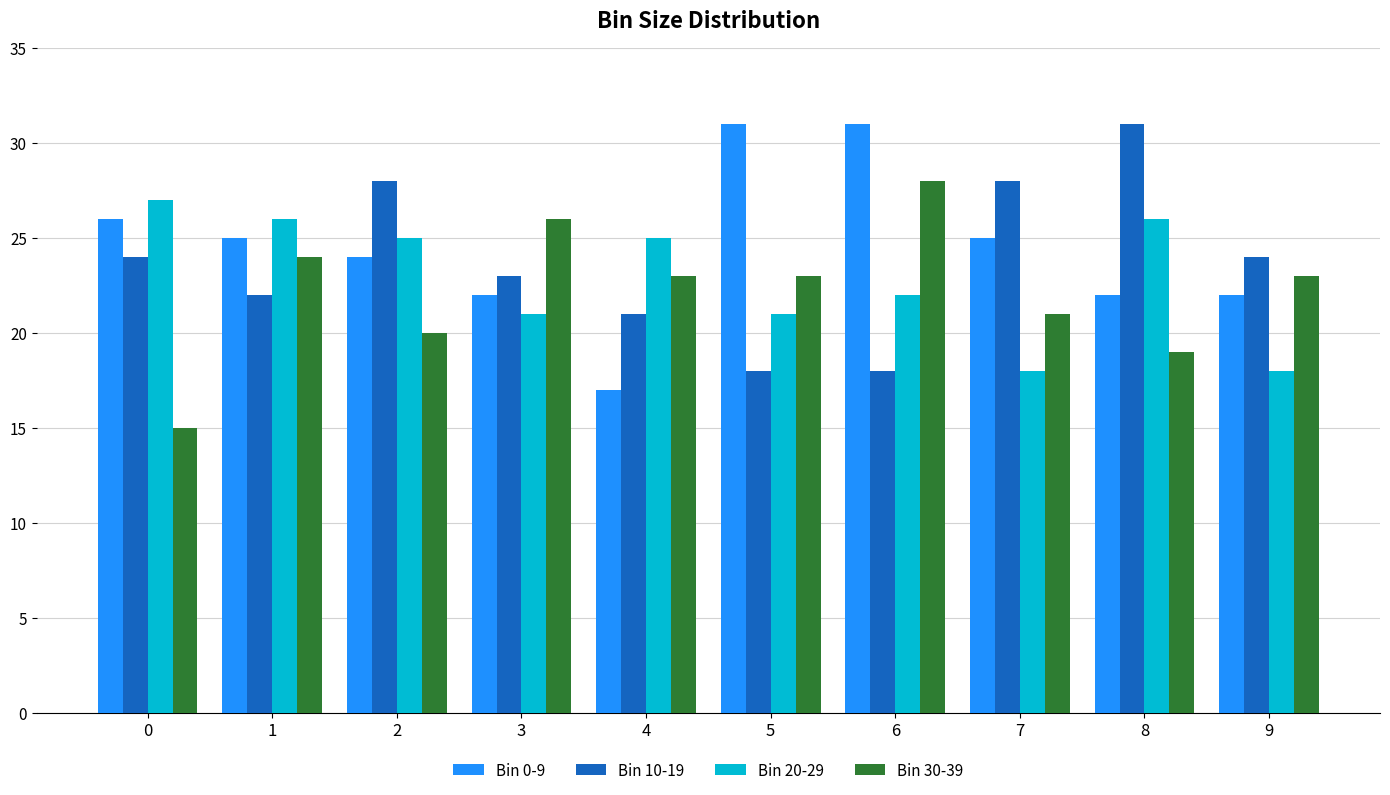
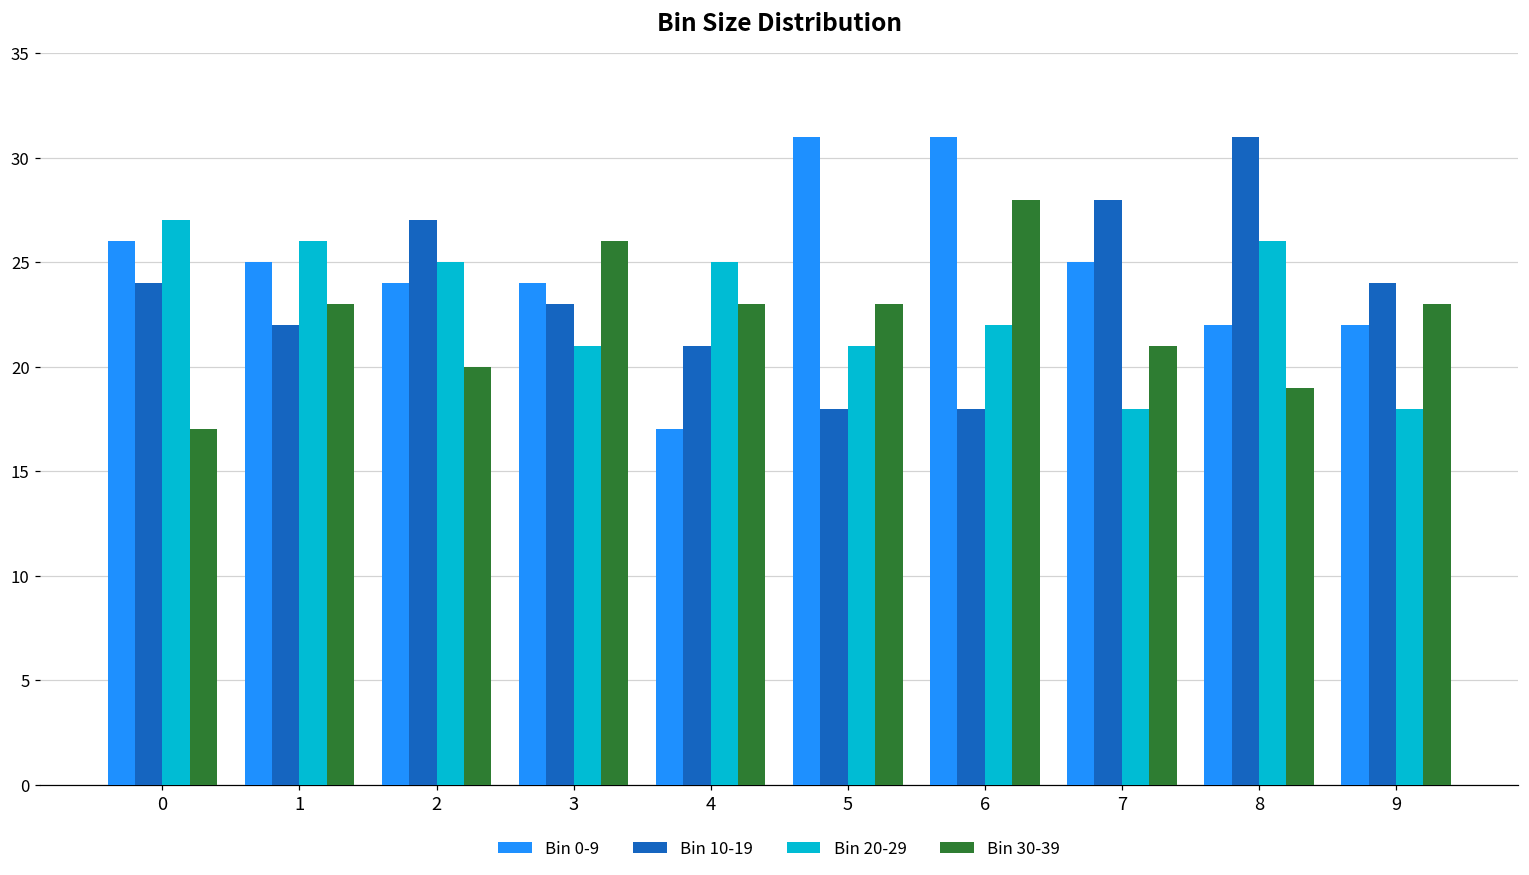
Bin 30-39, 0: 15 -> 17
Bin 30-39, 1: 24 -> 23
Bin 10-19, 2: 28 -> 27
Bin 0-9, 3: 22 -> 24
